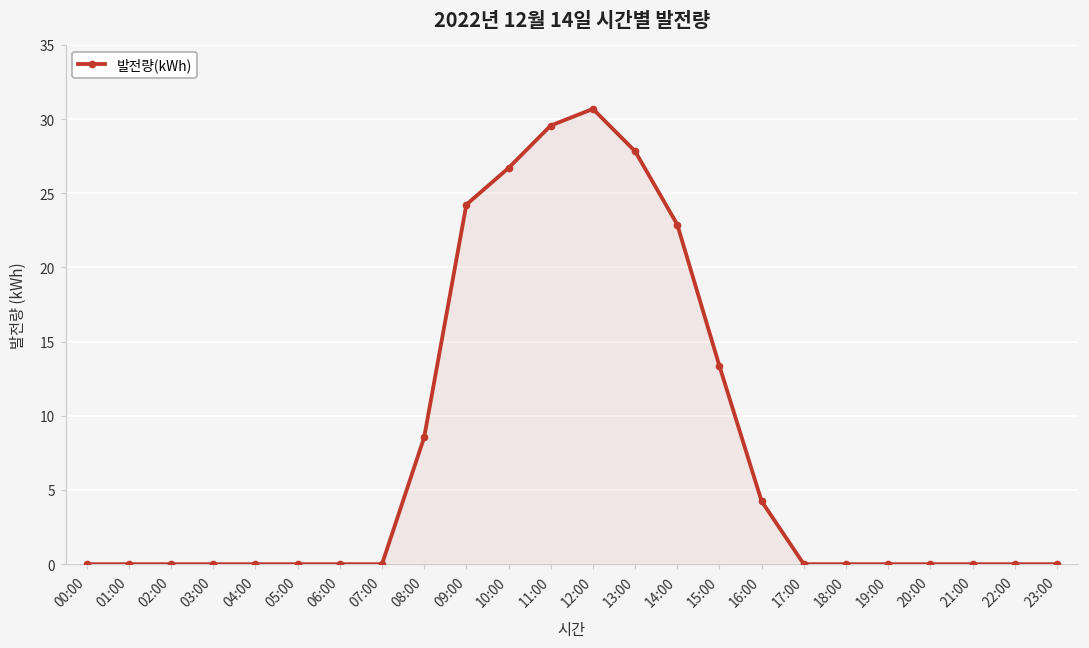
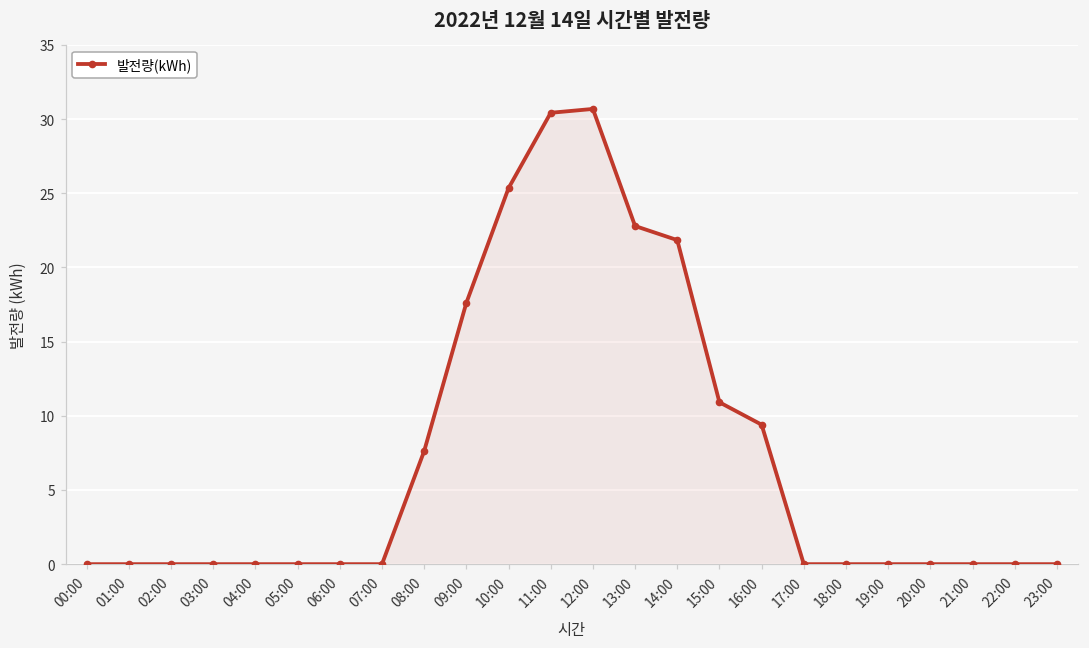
08:00: 8.6 -> 7.6
09:00: 24.2 -> 17.6
10:00: 26.7 -> 25.3
11:00: 29.6 -> 30.4
13:00: 27.8 -> 22.8
14:00: 22.9 -> 21.8
15:00: 13.4 -> 10.9
16:00: 4.2 -> 9.4
